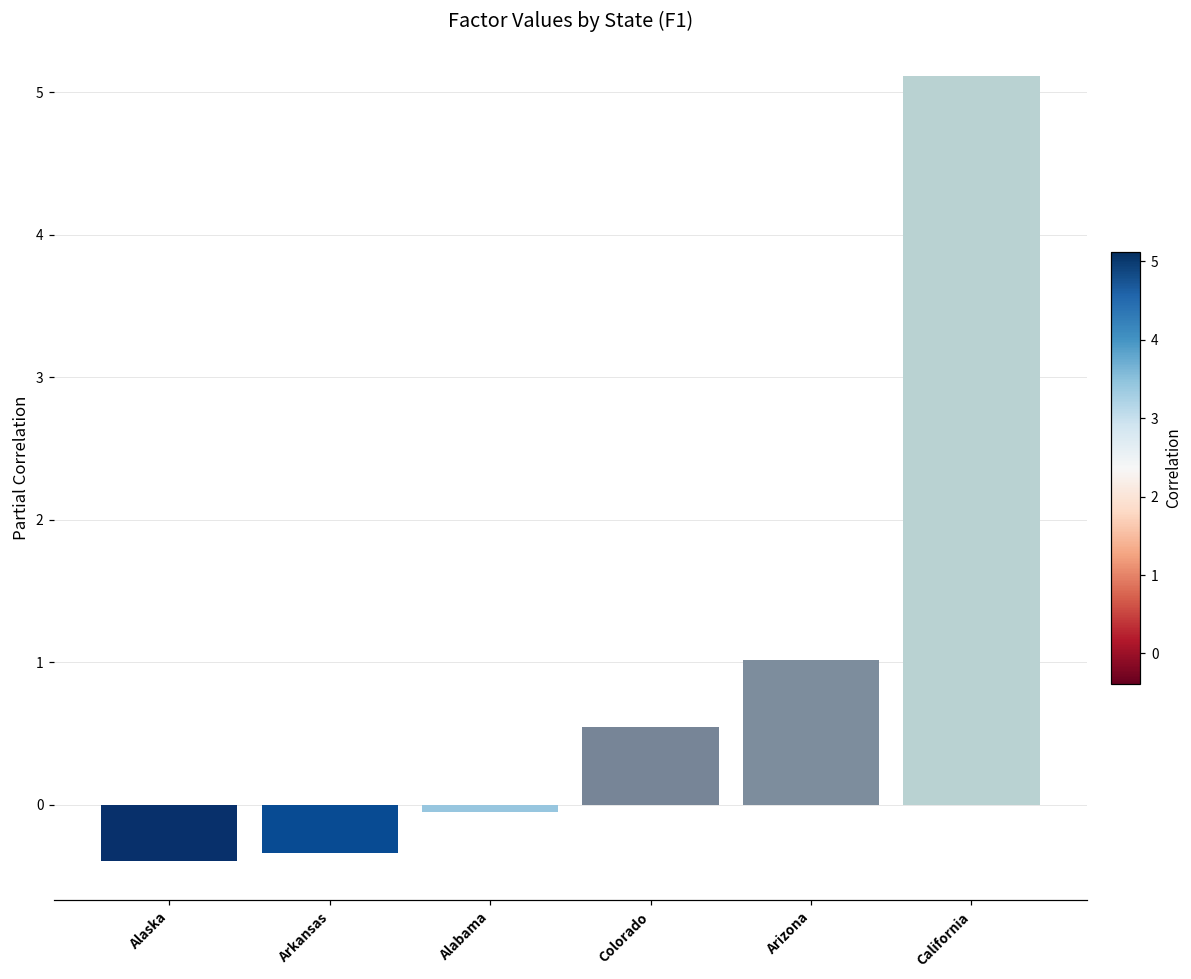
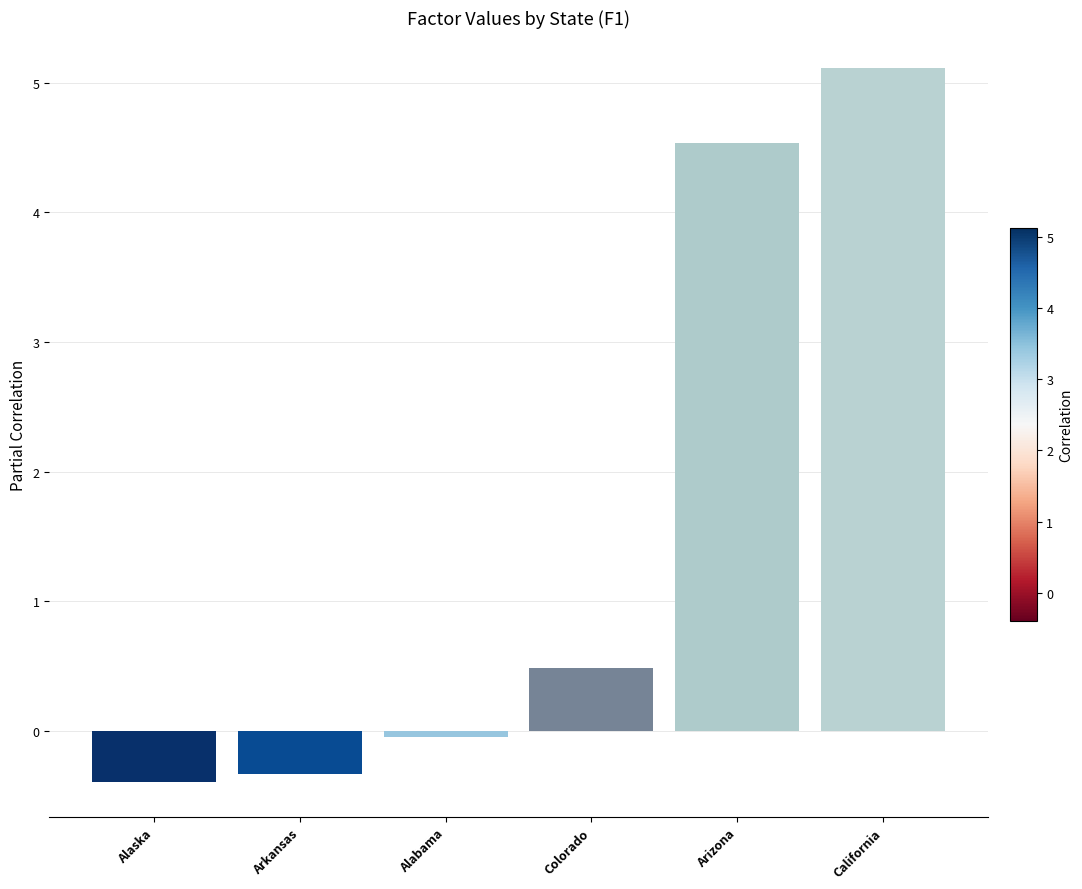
Colorado: 0.55 -> 0.48
Arizona: 1.02 -> 4.53
